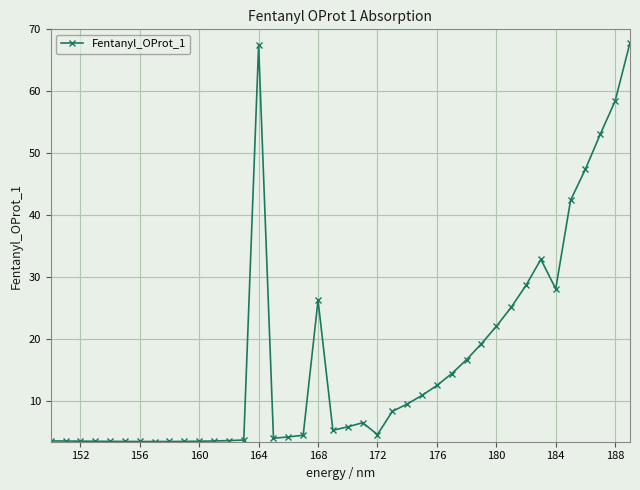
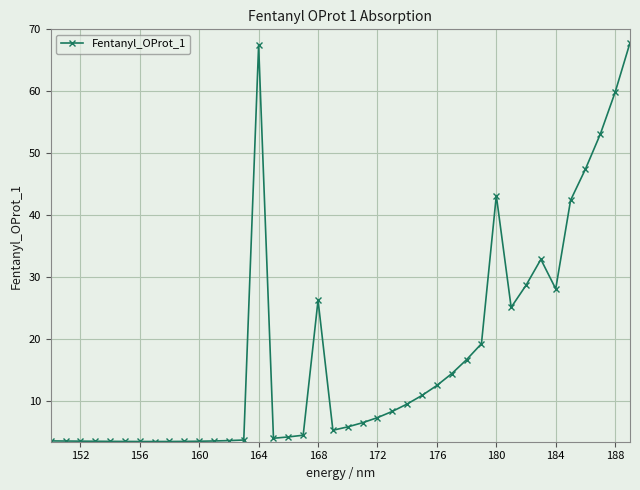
172: 5 -> 7
180: 22 -> 43
188: 58 -> 60
